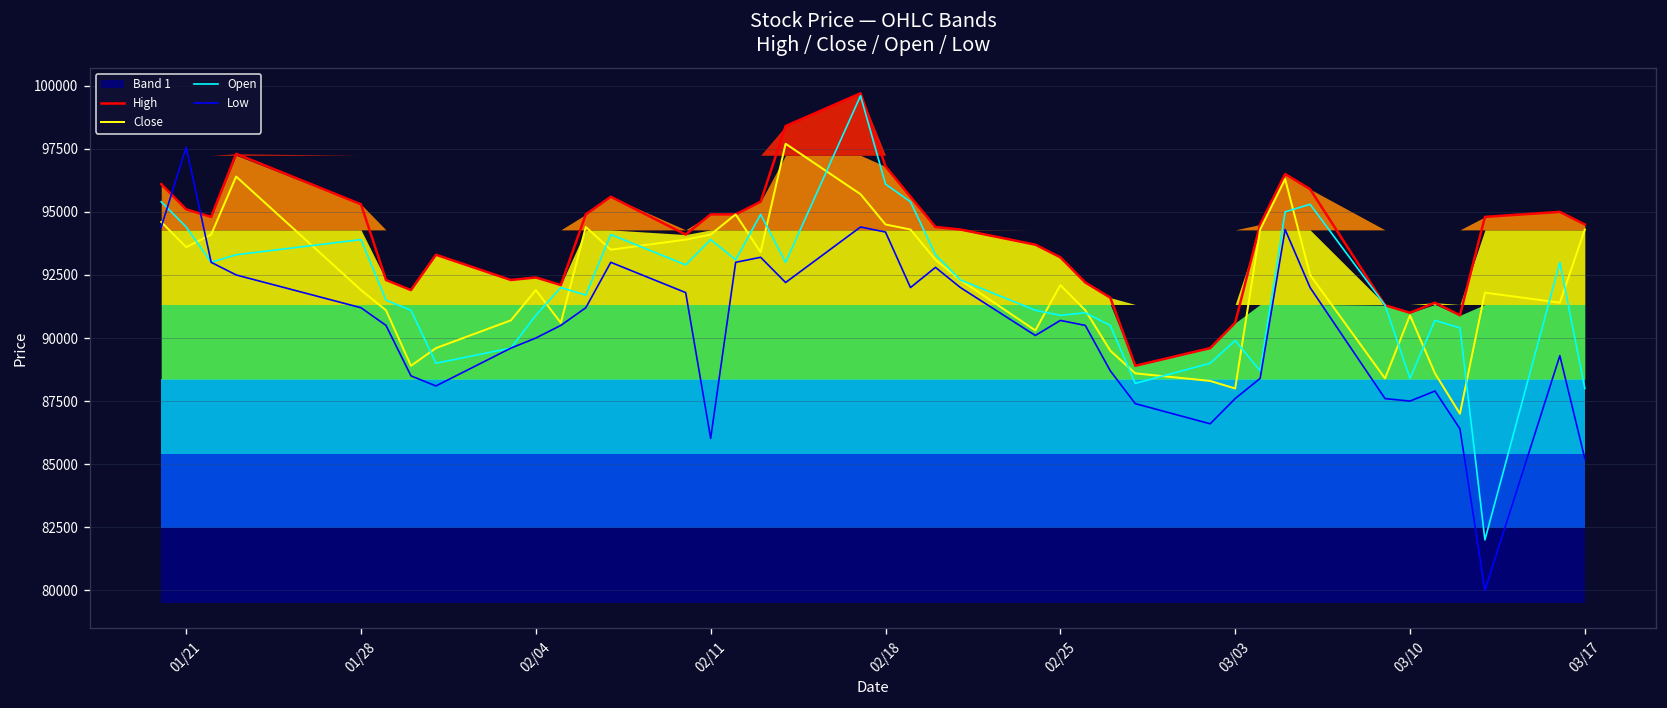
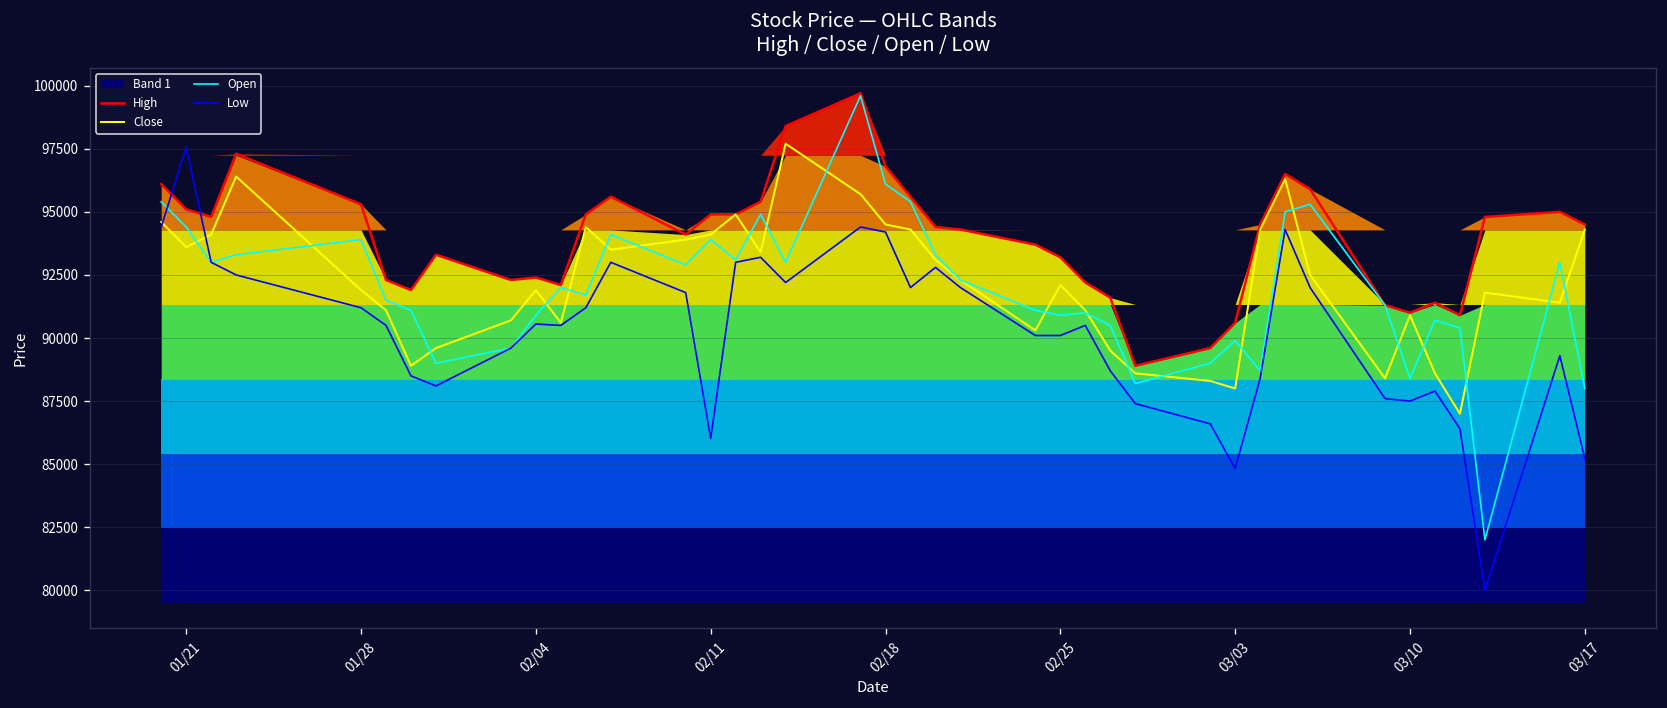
Low, 02/04: 90000 -> 90600
Low, 02/25: 90700 -> 90100
Low, 03/03: 87600 -> 84800
